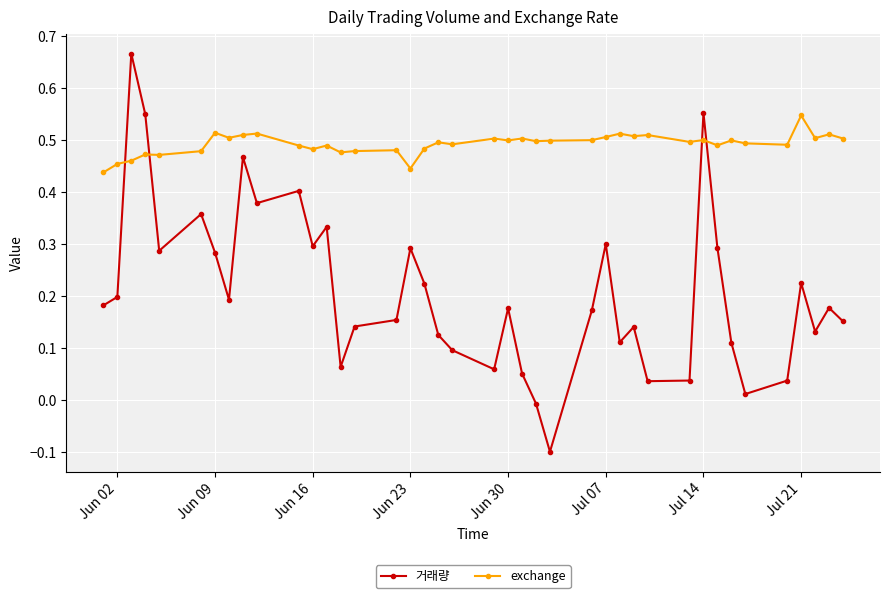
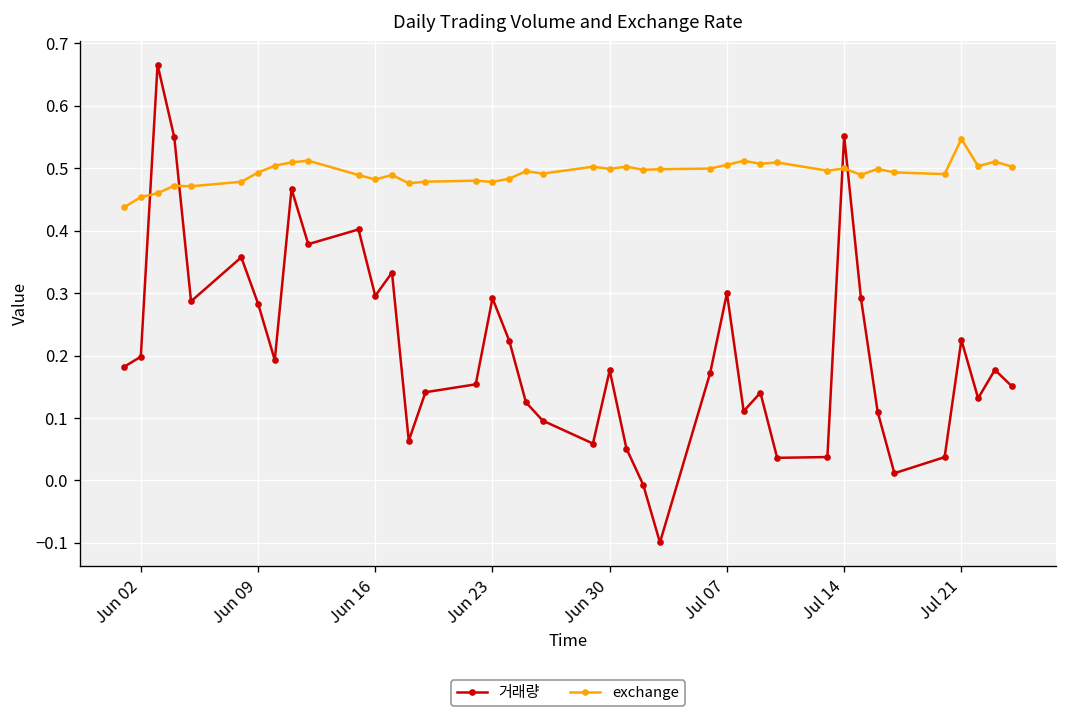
exchange, Jun 09: 0.51 -> 0.49
exchange, Jun 23: 0.44 -> 0.48
